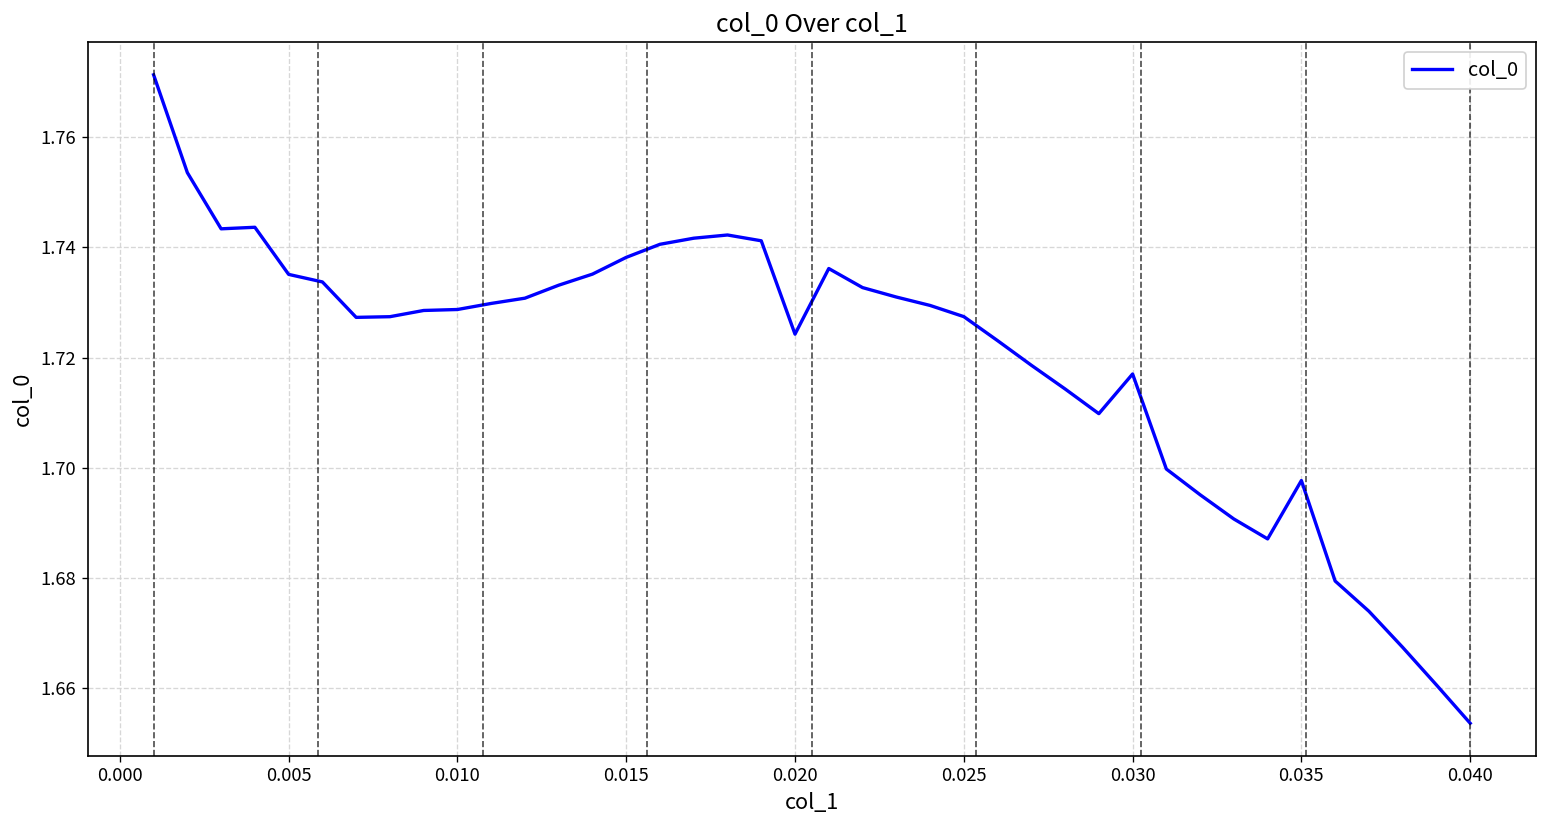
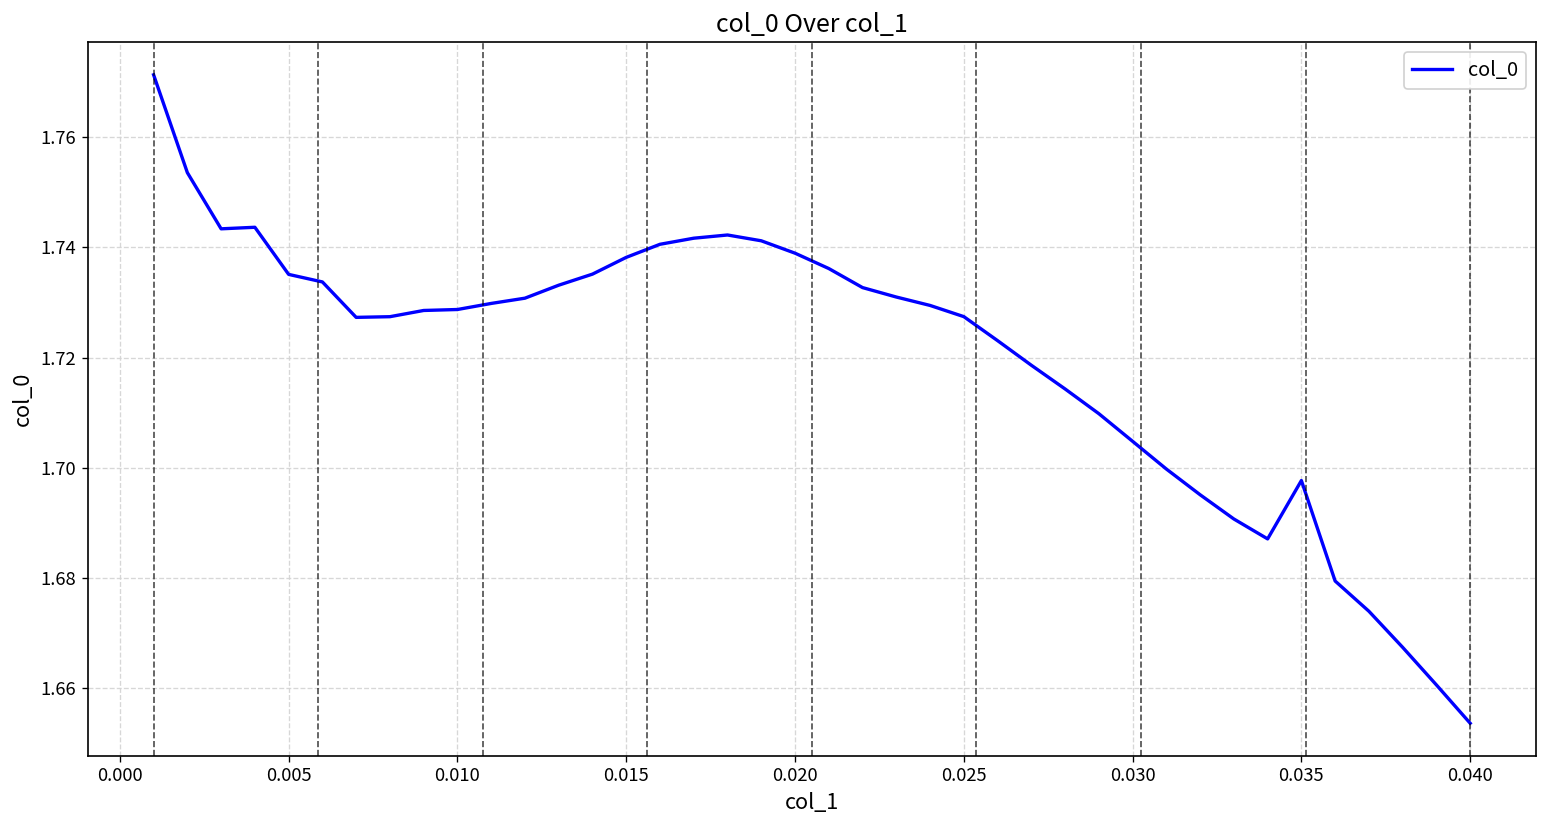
0.020: 1.724 -> 1.739
0.030: 1.717 -> 1.705
